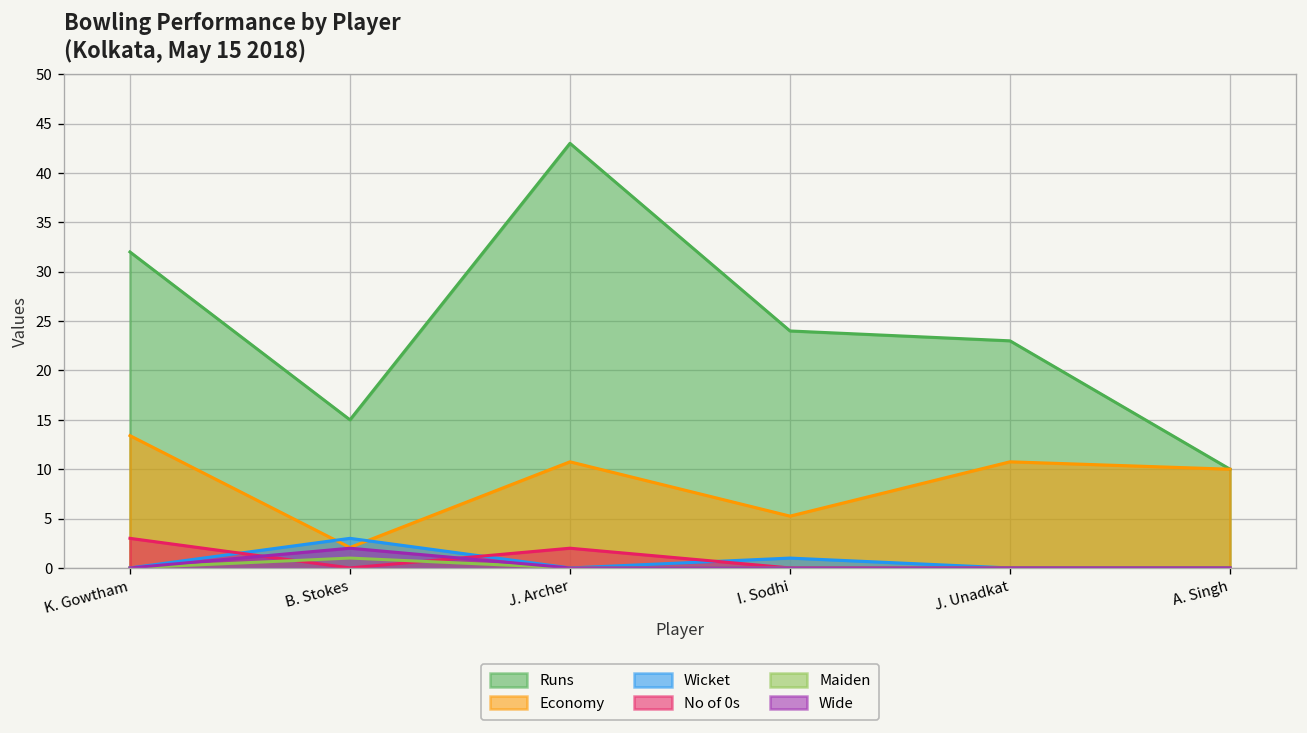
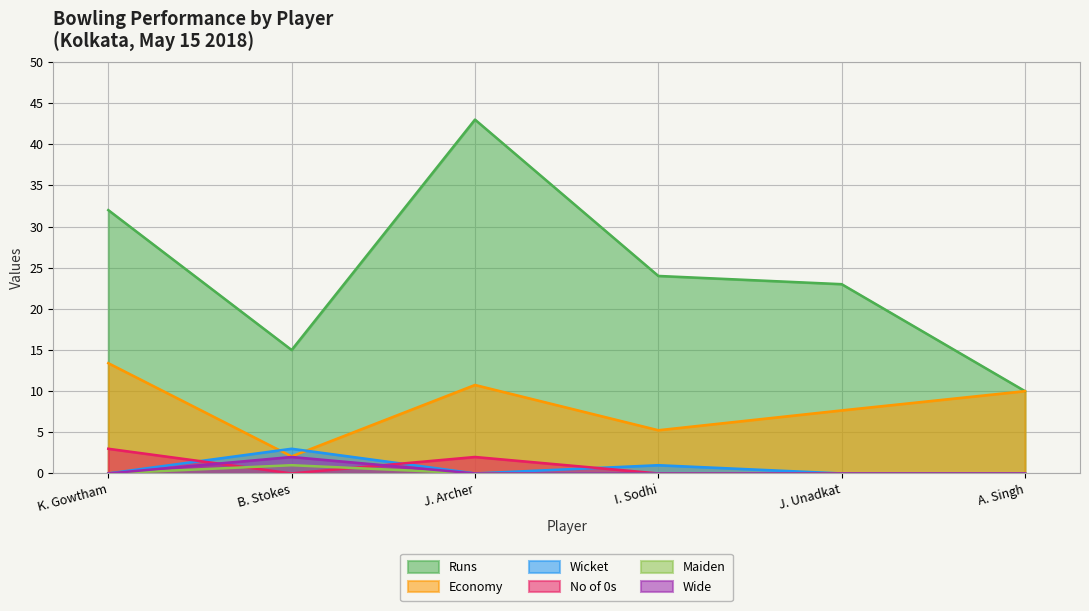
Economy, J. Unadkat: 11 -> 8
